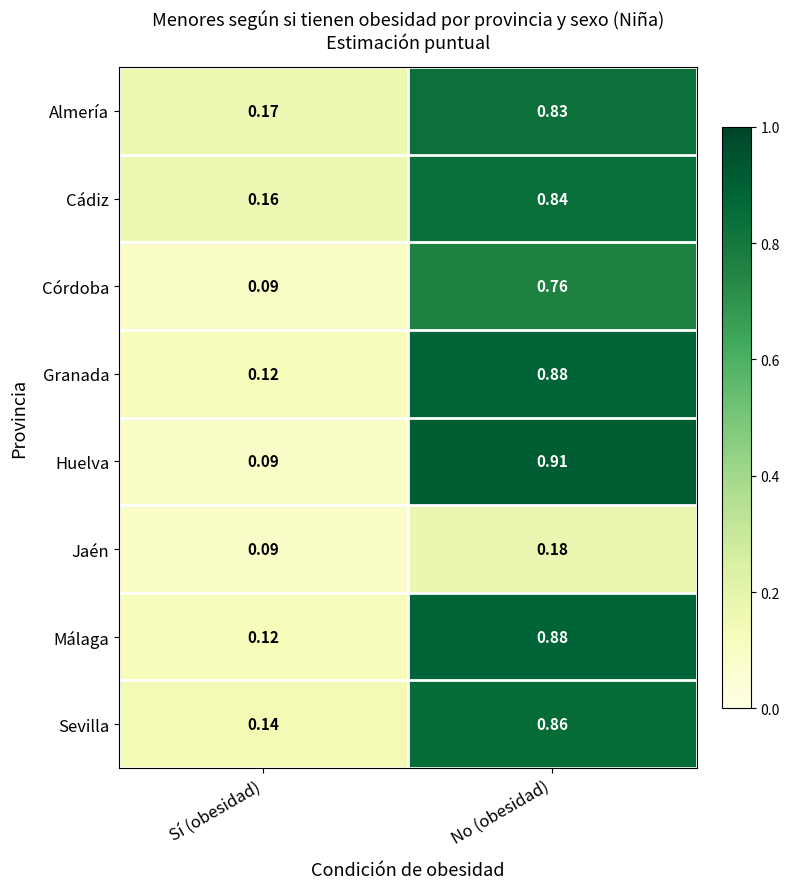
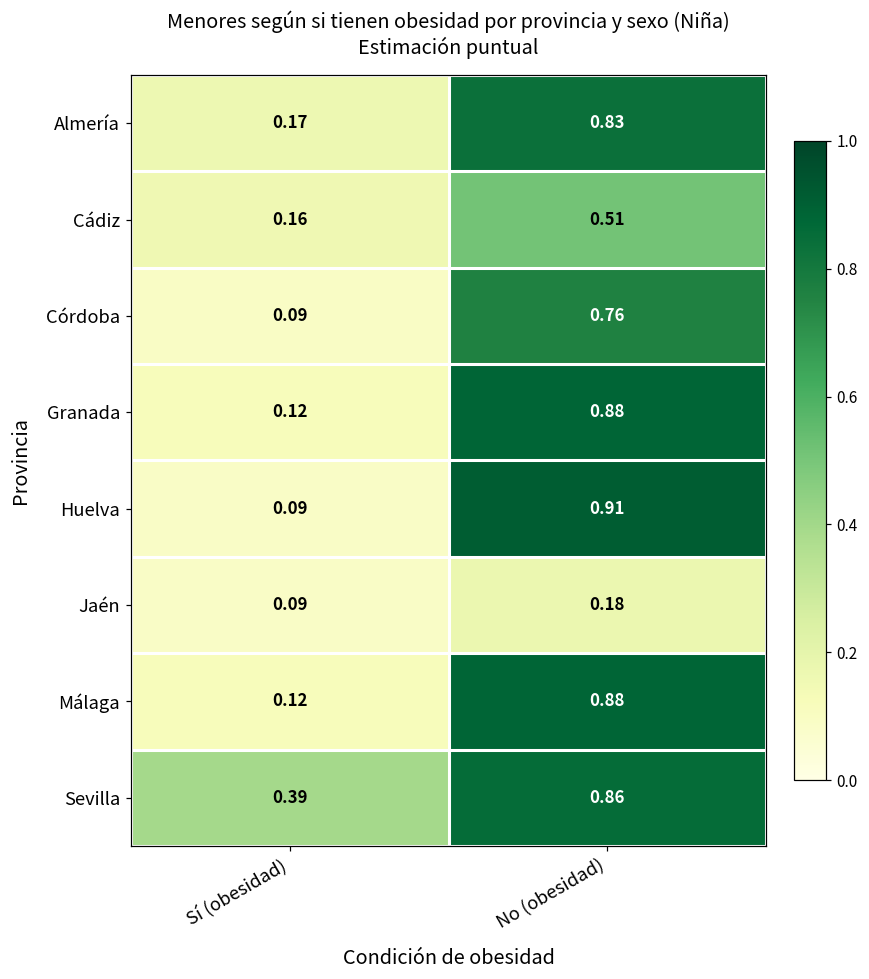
Cádiz, No (obesidad): 0.84 -> 0.51
Sevilla, Sí (obesidad): 0.14 -> 0.39
